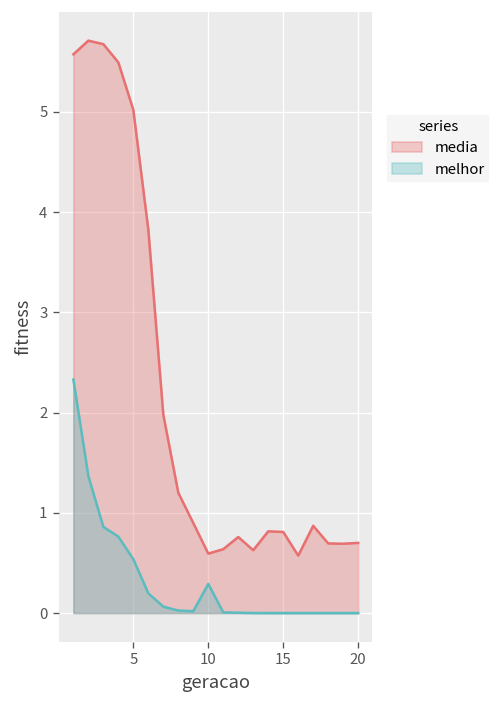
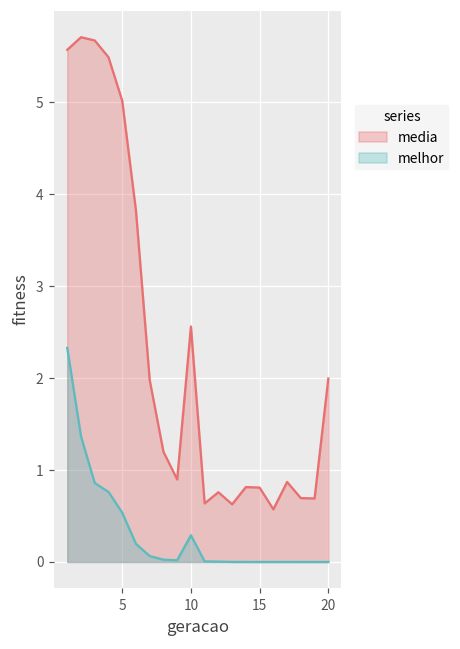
media, 10: 0.6 -> 2.6
media, 20: 0.7 -> 2.0
